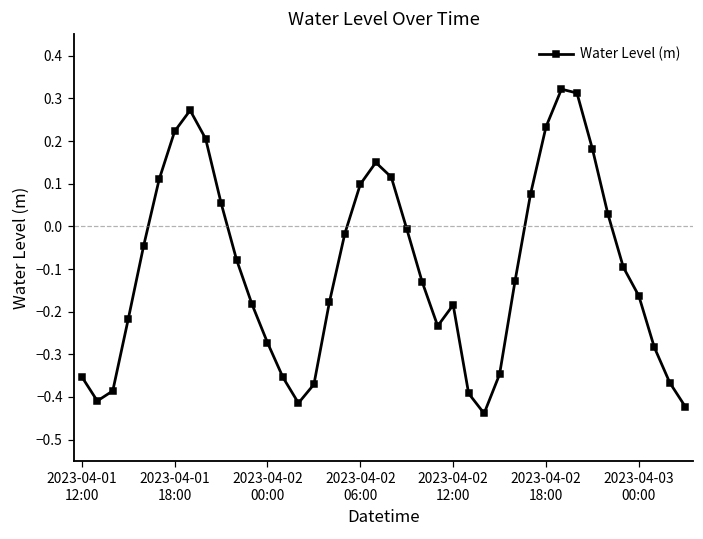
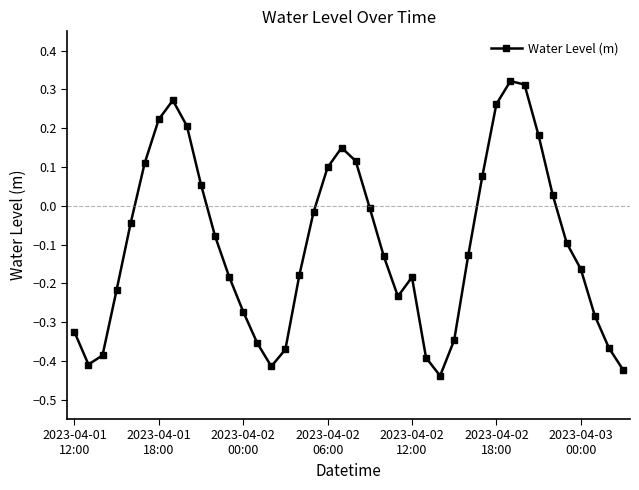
2023-04-01 12:00: -0.35 -> -0.33
2023-04-02 18:00: 0.23 -> 0.26
